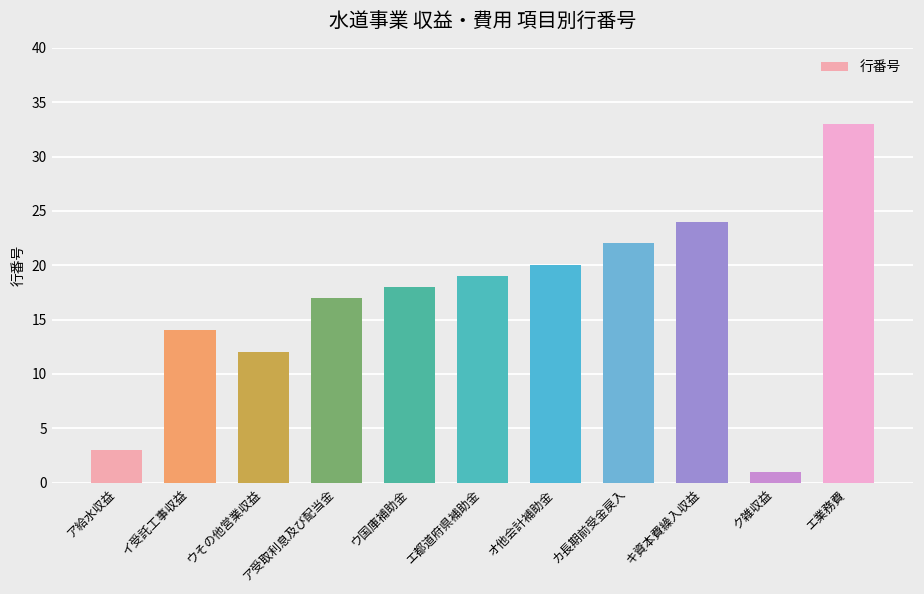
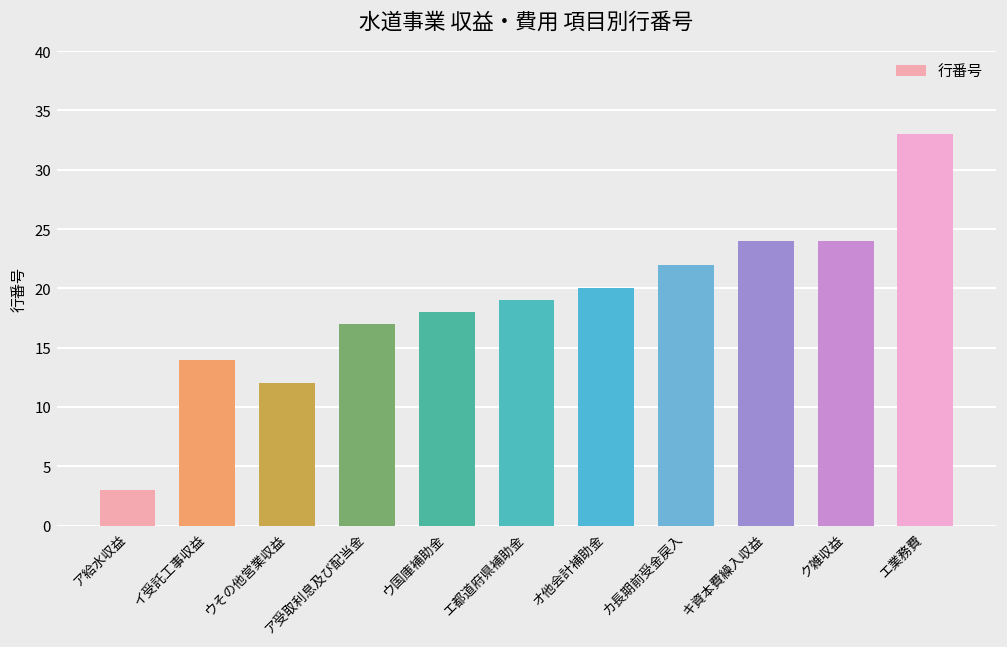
ク雑収益: 1 -> 24
